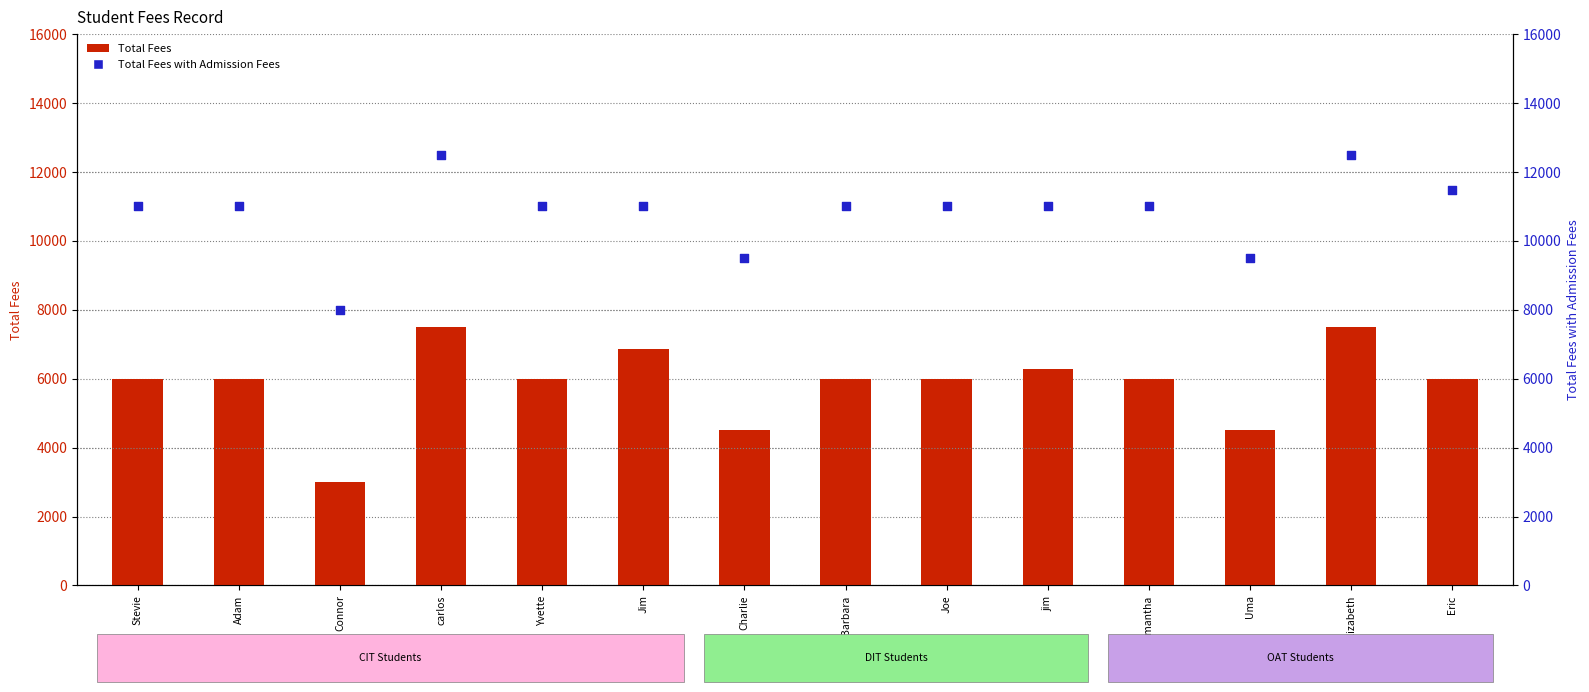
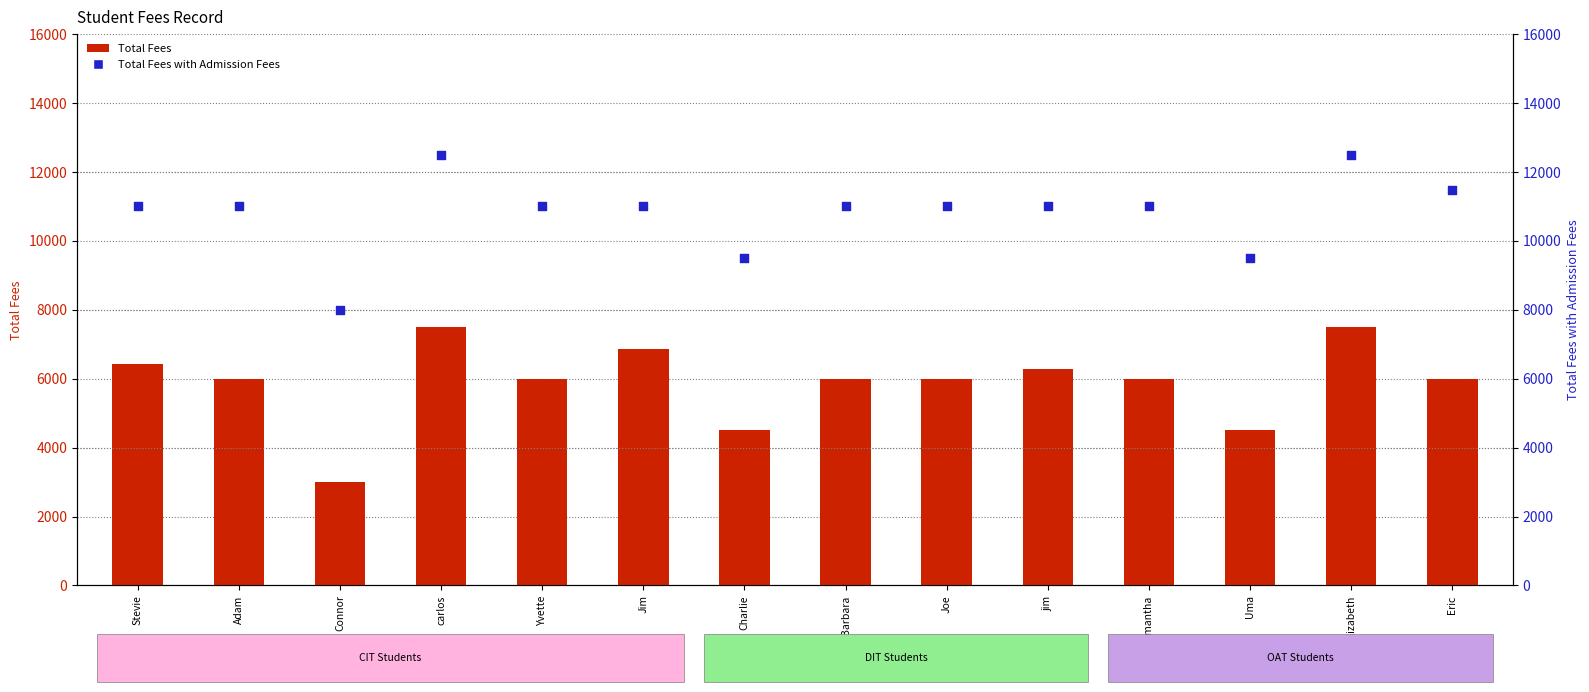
Total Fees, Stevie: 6000 -> 6400
